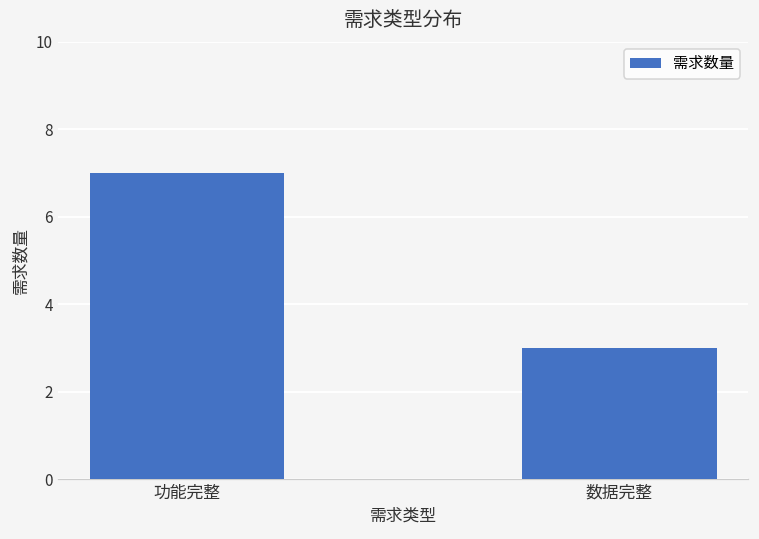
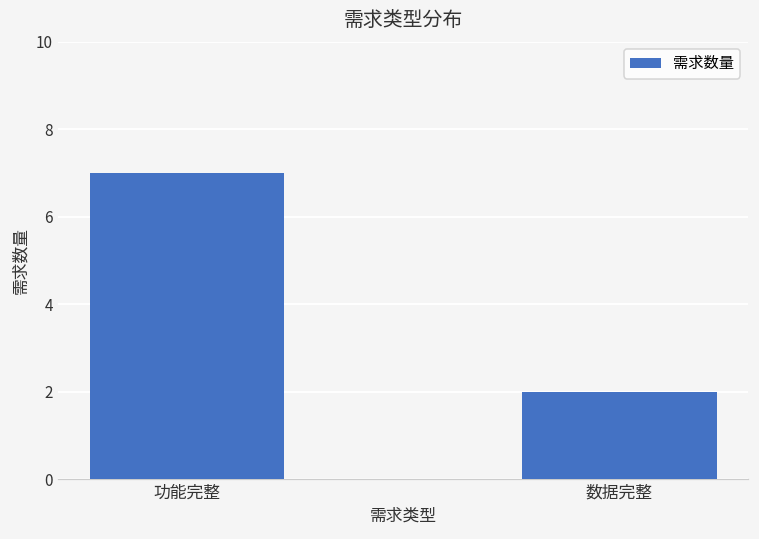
数据完整: 3 -> 2
